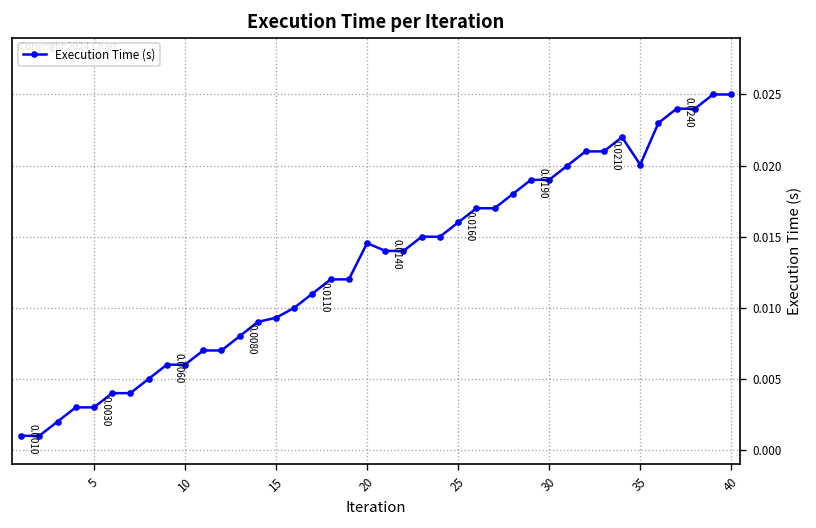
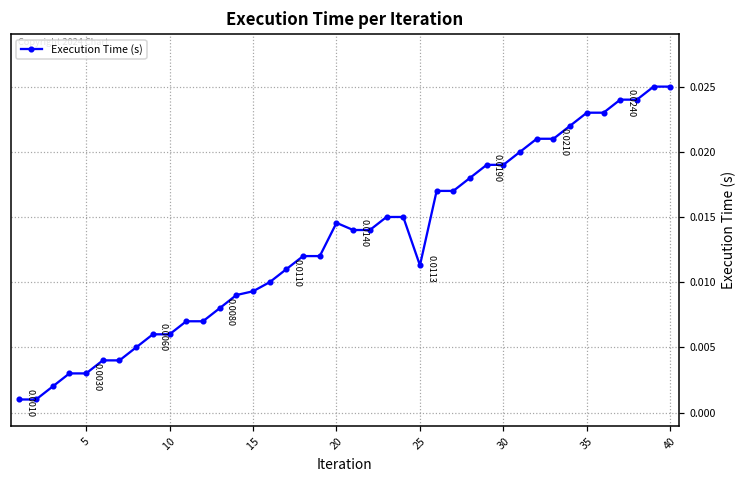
25: 0.0160 -> 0.0113
35: 0.0201 -> 0.0230
